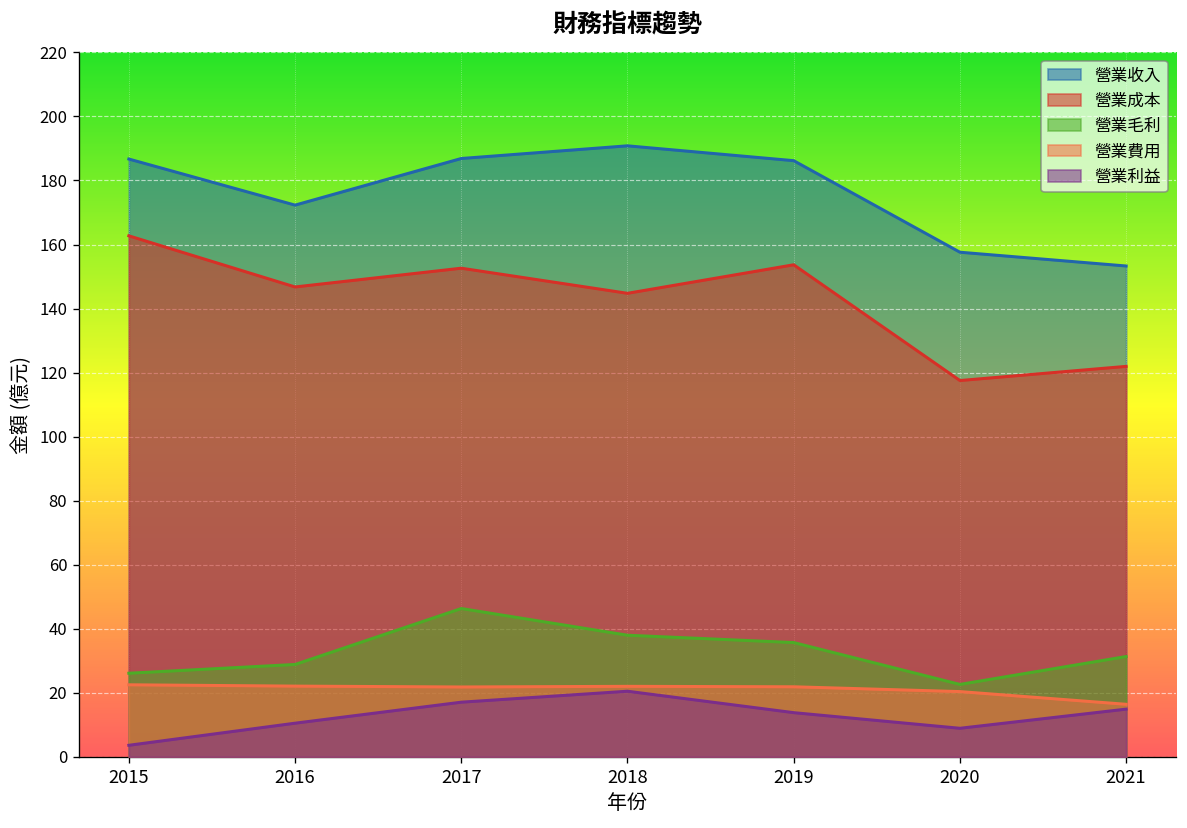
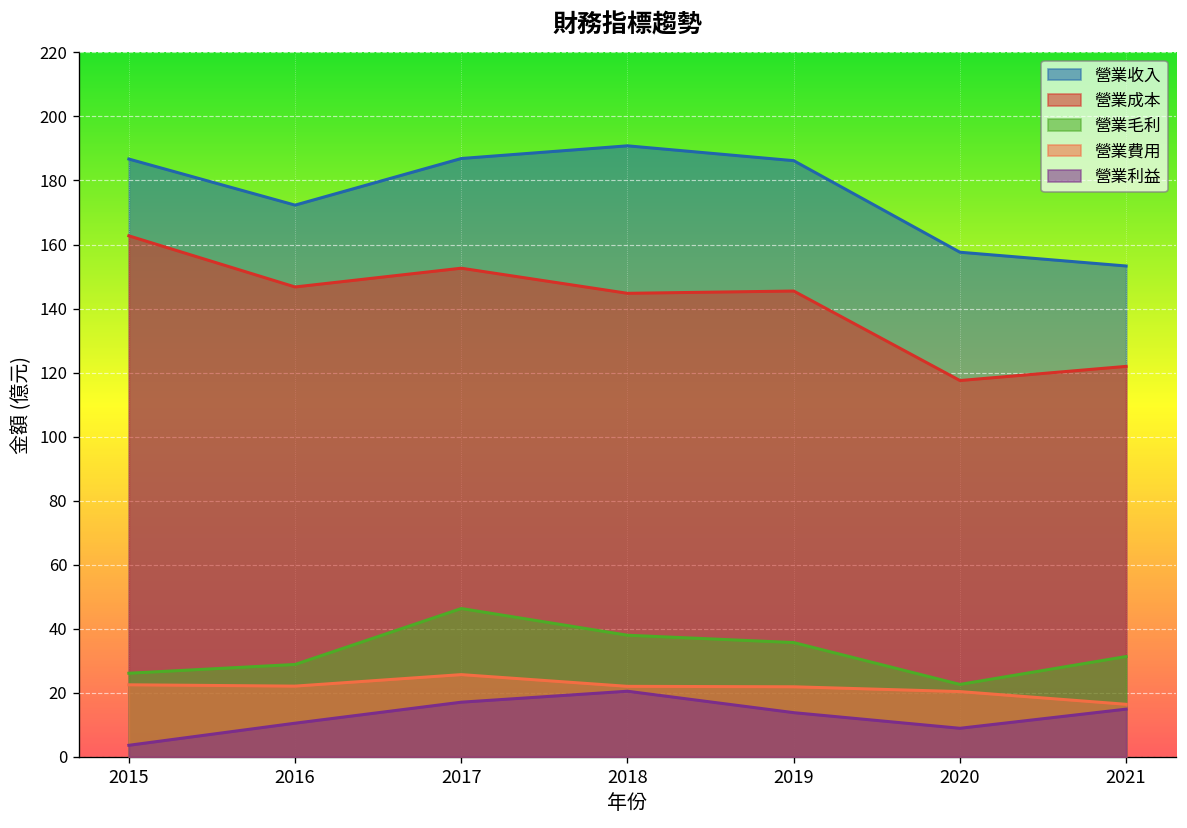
營業費用, 2017: 22 -> 26
營業成本, 2019: 154 -> 145
